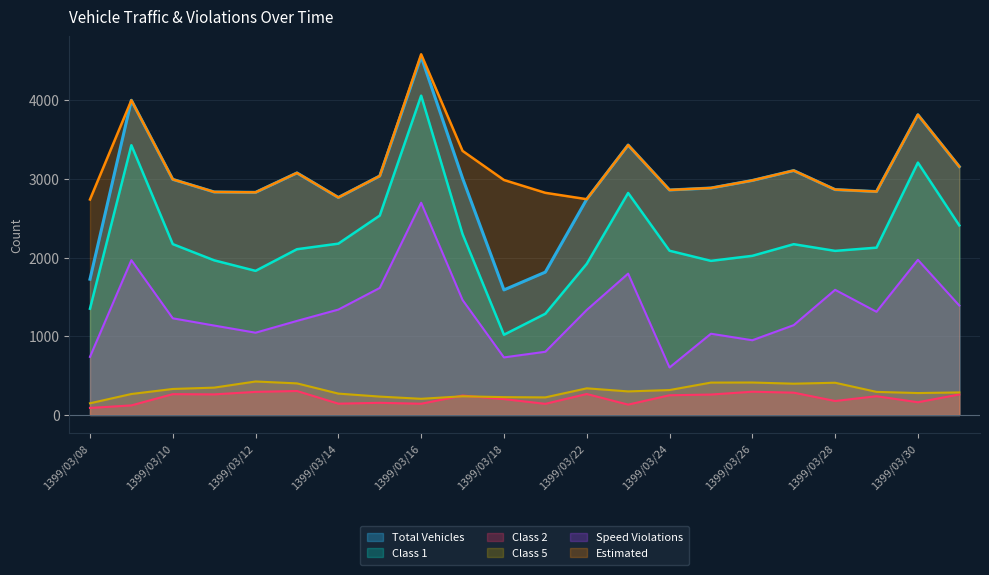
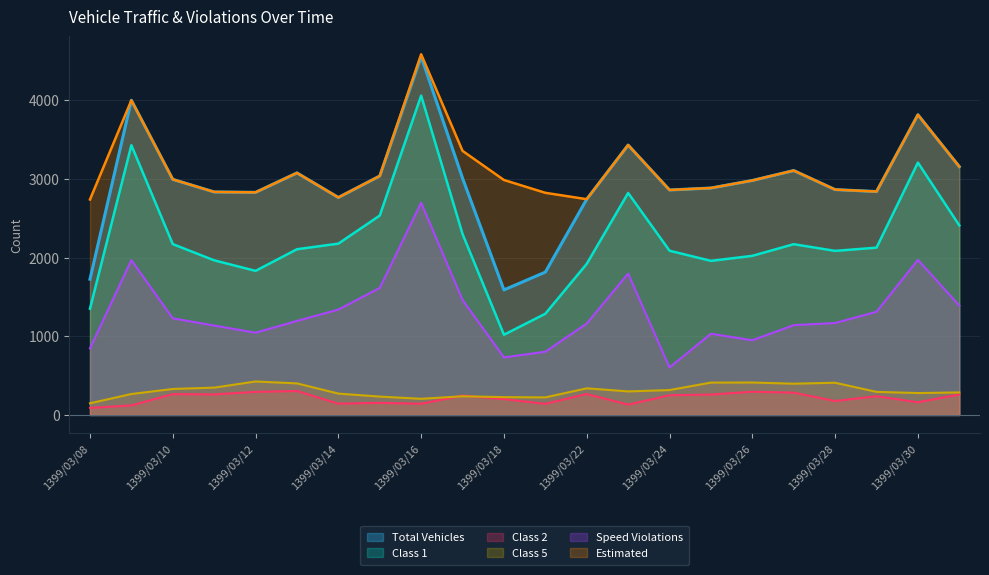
Speed Violations, 1399/03/08: 700 -> 800
Speed Violations, 1399/03/22: 1300 -> 1200
Speed Violations, 1399/03/28: 1600 -> 1200
